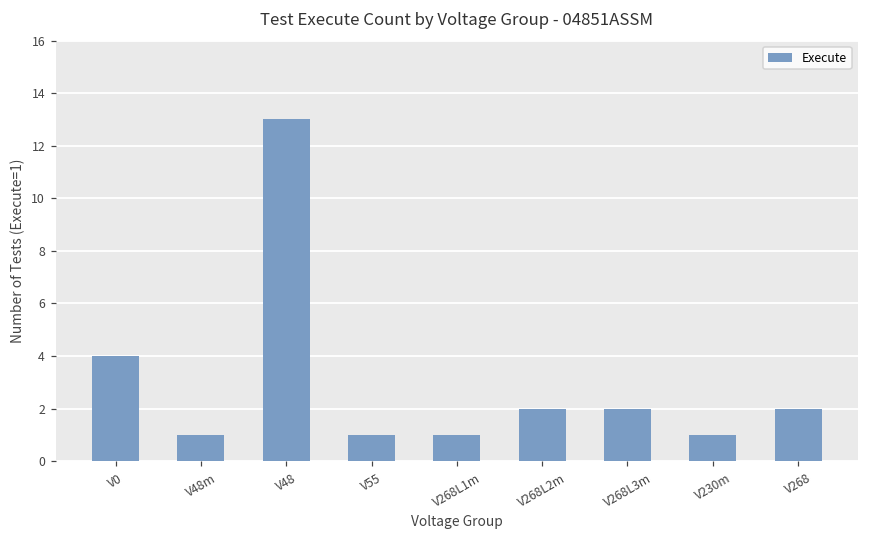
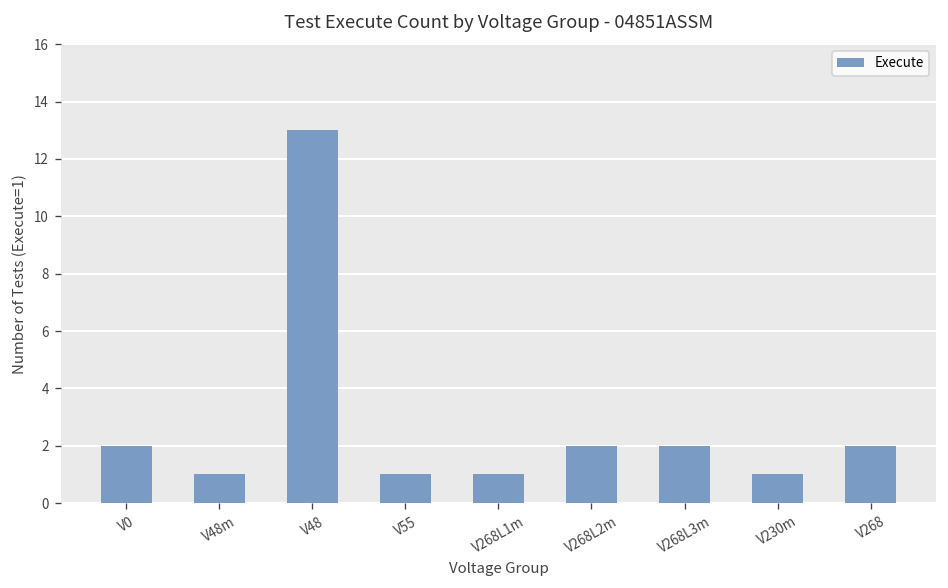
V0: 4 -> 2
